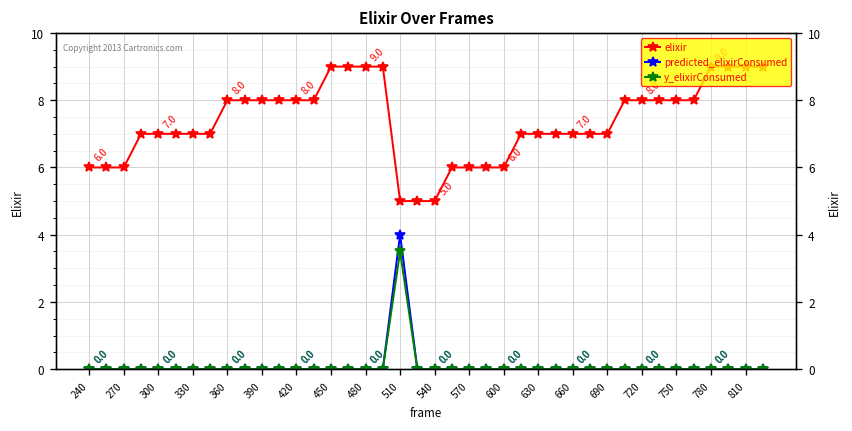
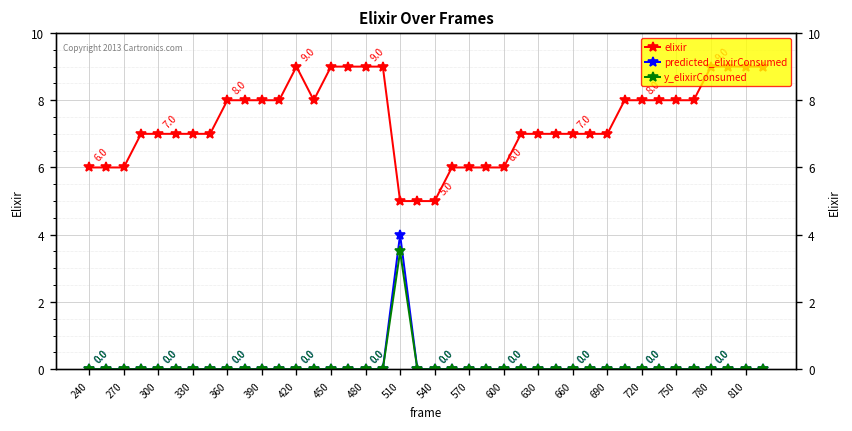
elixir, 420: 8.0 -> 9.0
